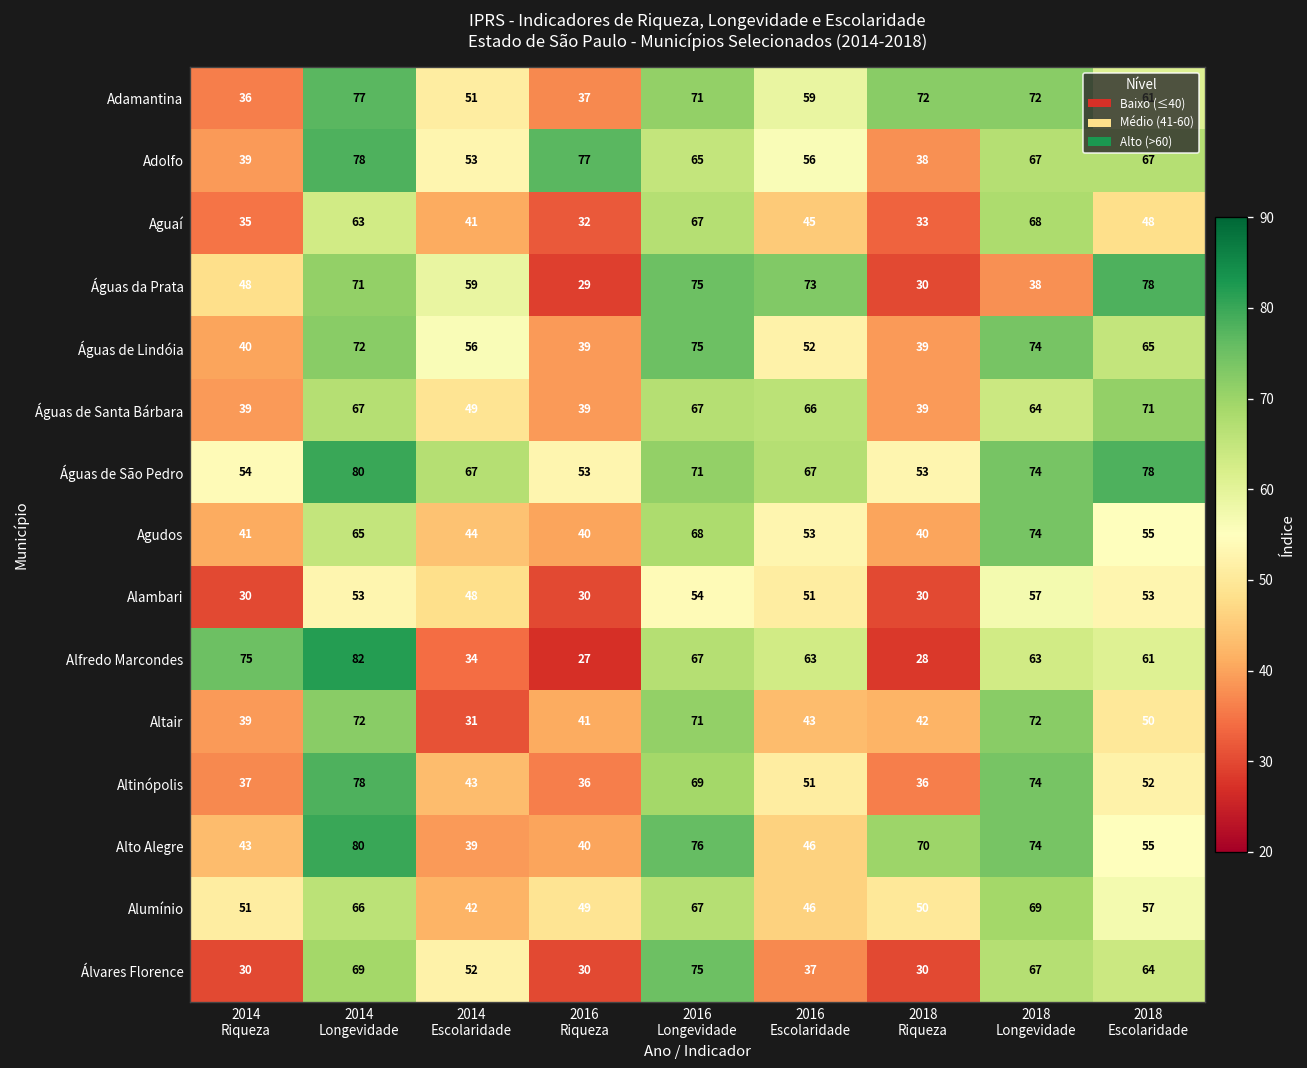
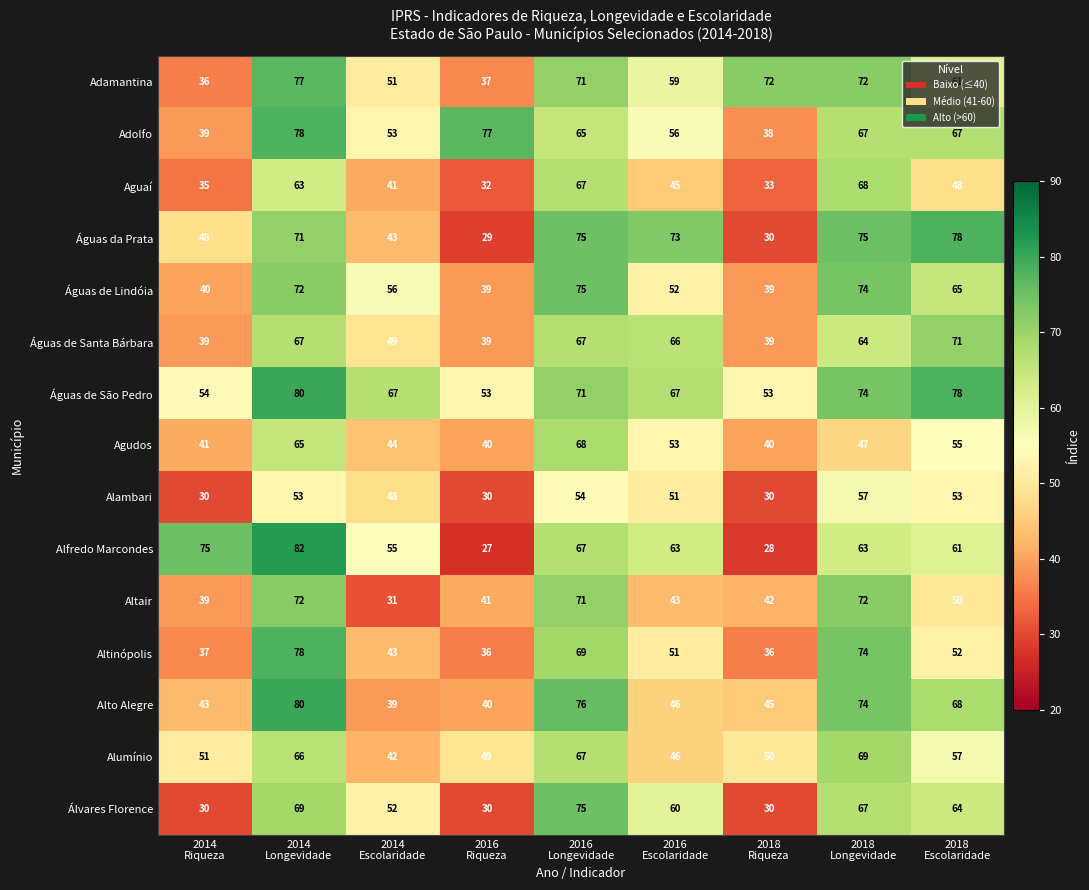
Águas da Prata, 2014 Escolaridade: 59 -> 43
Águas da Prata, 2018 Longevidade: 38 -> 75
Agudos, 2018 Longevidade: 74 -> 47
Alfredo Marcondes, 2014 Escolaridade: 34 -> 55
Alto Alegre, 2018 Riqueza: 70 -> 45
Alto Alegre, 2018 Escolaridade: 55 -> 68
Álvares Florence, 2016 Escolaridade: 37 -> 60
